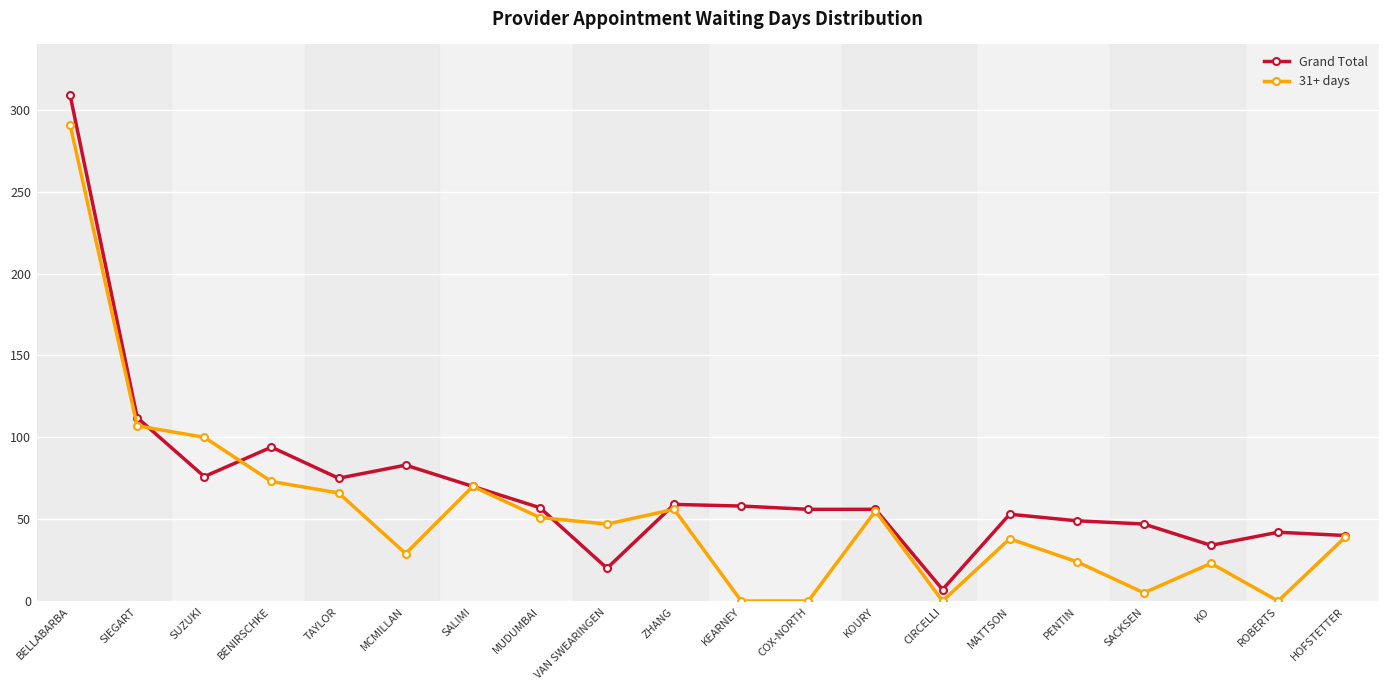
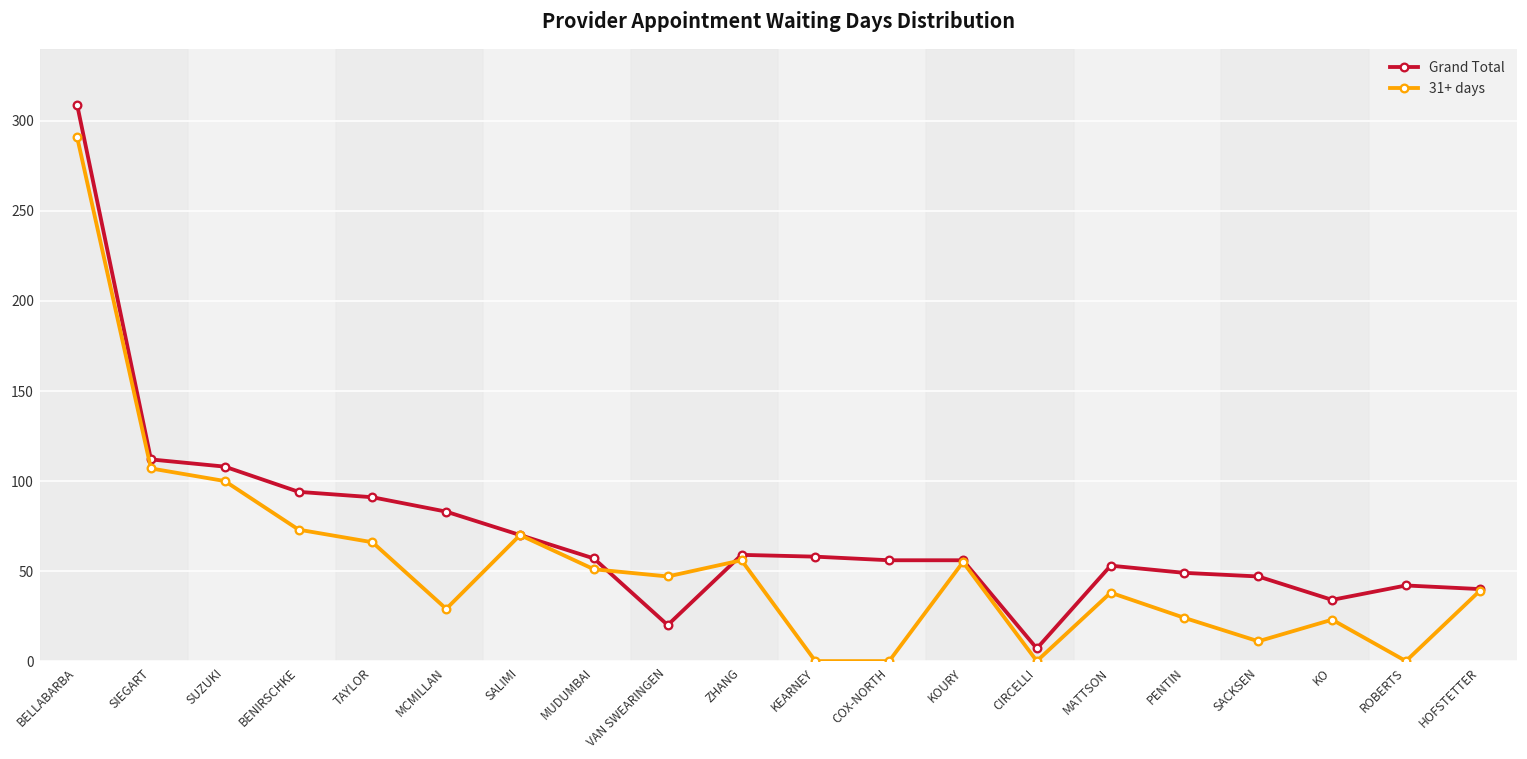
Grand Total, SUZUKI: 76 -> 108
Grand Total, TAYLOR: 75 -> 91
31+ days, SACKSEN: 5 -> 11
